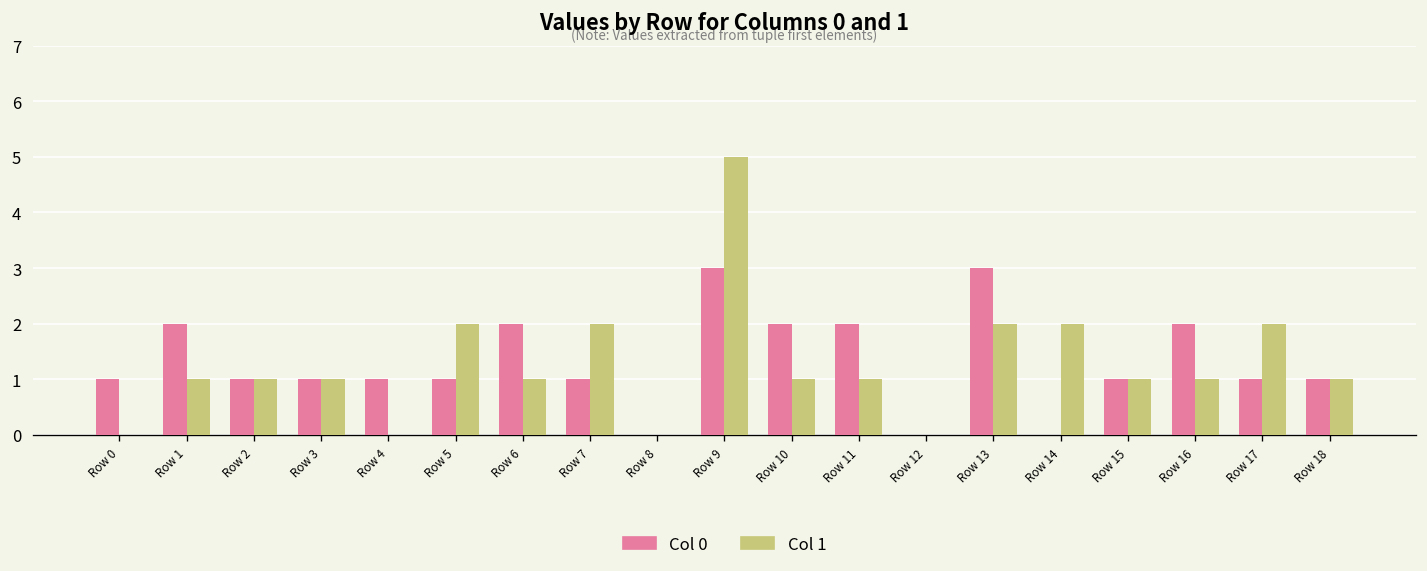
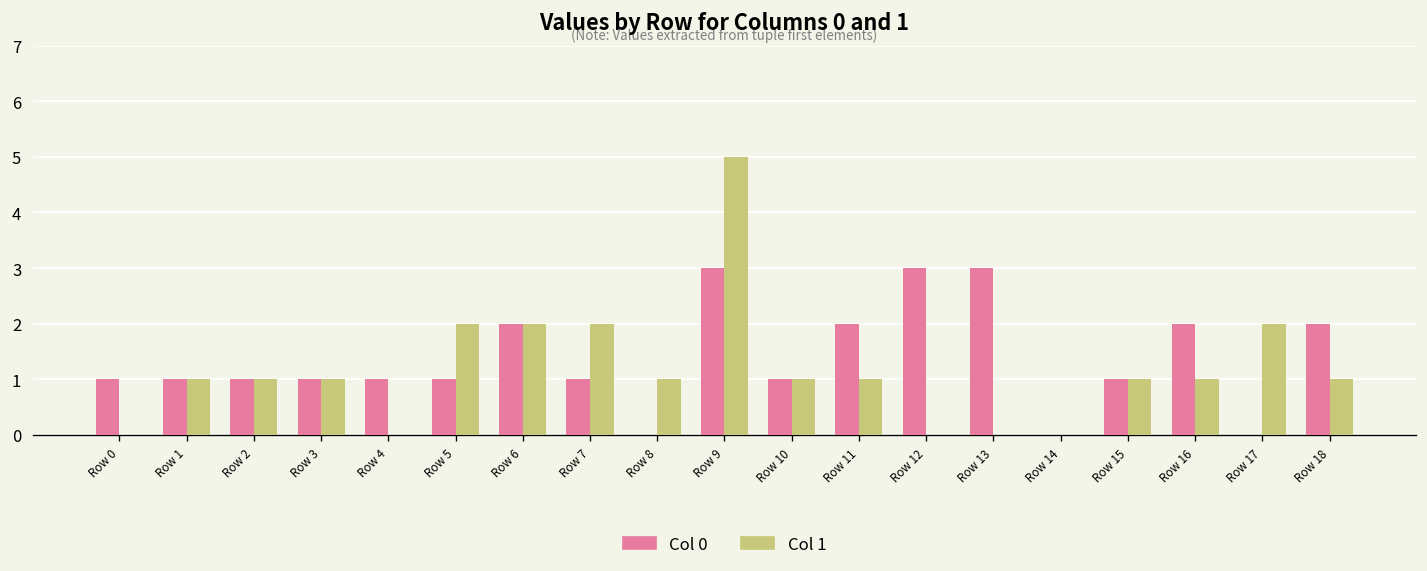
Col 0, Row 1: 2 -> 1
Col 1, Row 6: 1 -> 2
Col 1, Row 8: 0 -> 1
Col 0, Row 10: 2 -> 1
Col 0, Row 12: 0 -> 3
Col 1, Row 13: 2 -> 0
Col 1, Row 14: 2 -> 0
Col 0, Row 17: 1 -> 0
Col 0, Row 18: 1 -> 2
